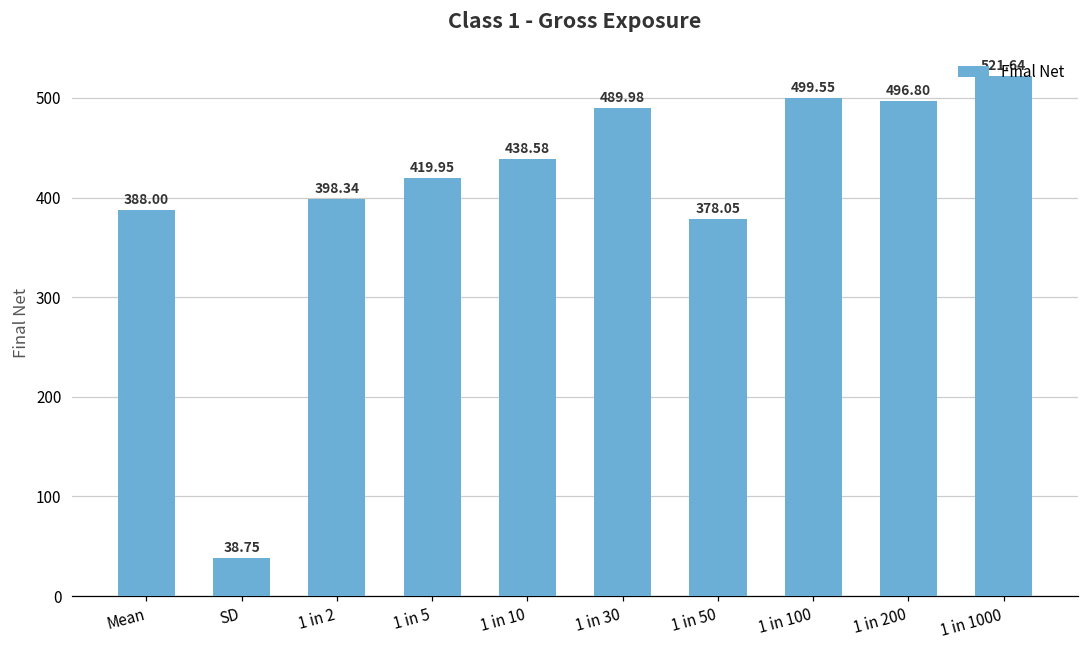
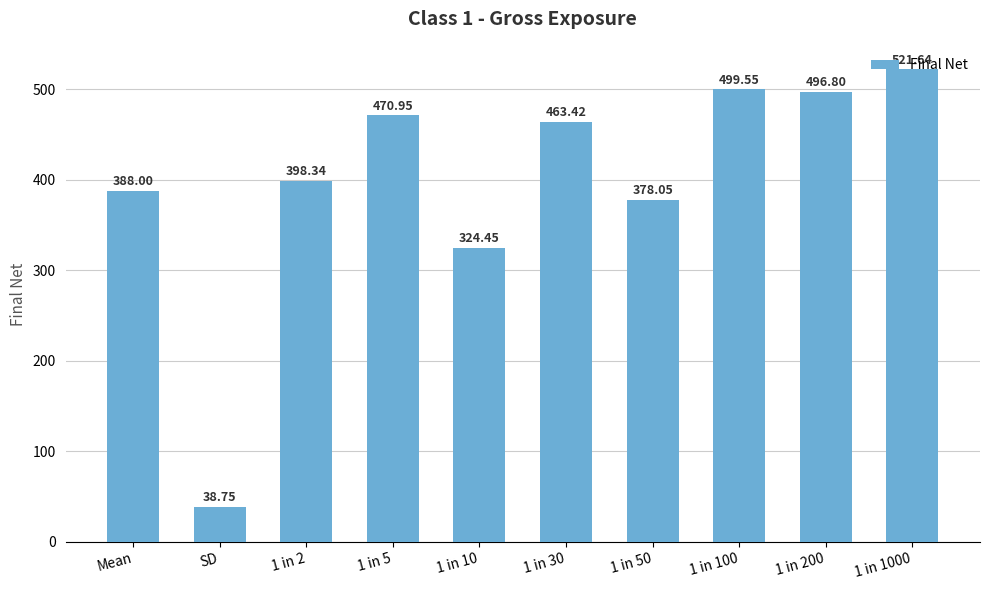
1 in 5: 419.95 -> 470.95
1 in 10: 438.58 -> 324.45
1 in 30: 489.98 -> 463.42
